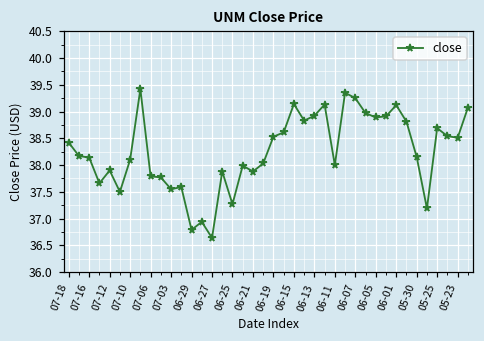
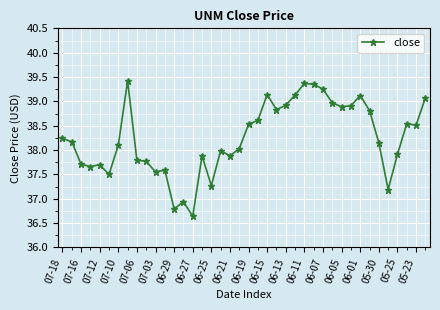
07-18: 38.4 -> 38.2
07-16: 38.1 -> 37.7
07-12: 37.9 -> 37.7
06-11: 38.0 -> 39.4
05-25: 38.7 -> 37.9
